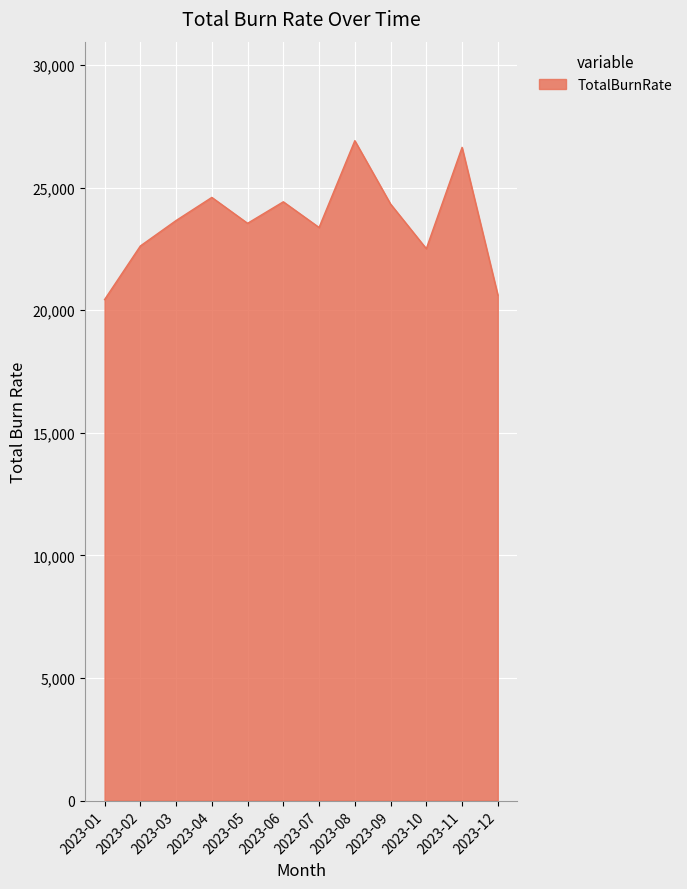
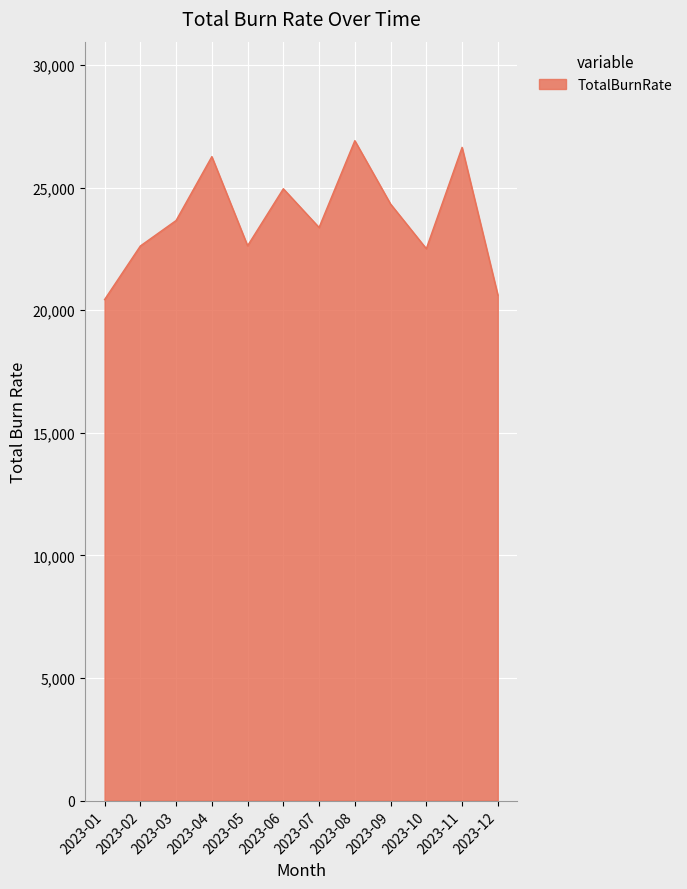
2023-04: 24,600 -> 26,300
2023-05: 23,500 -> 22,600
2023-06: 24,400 -> 25,000
